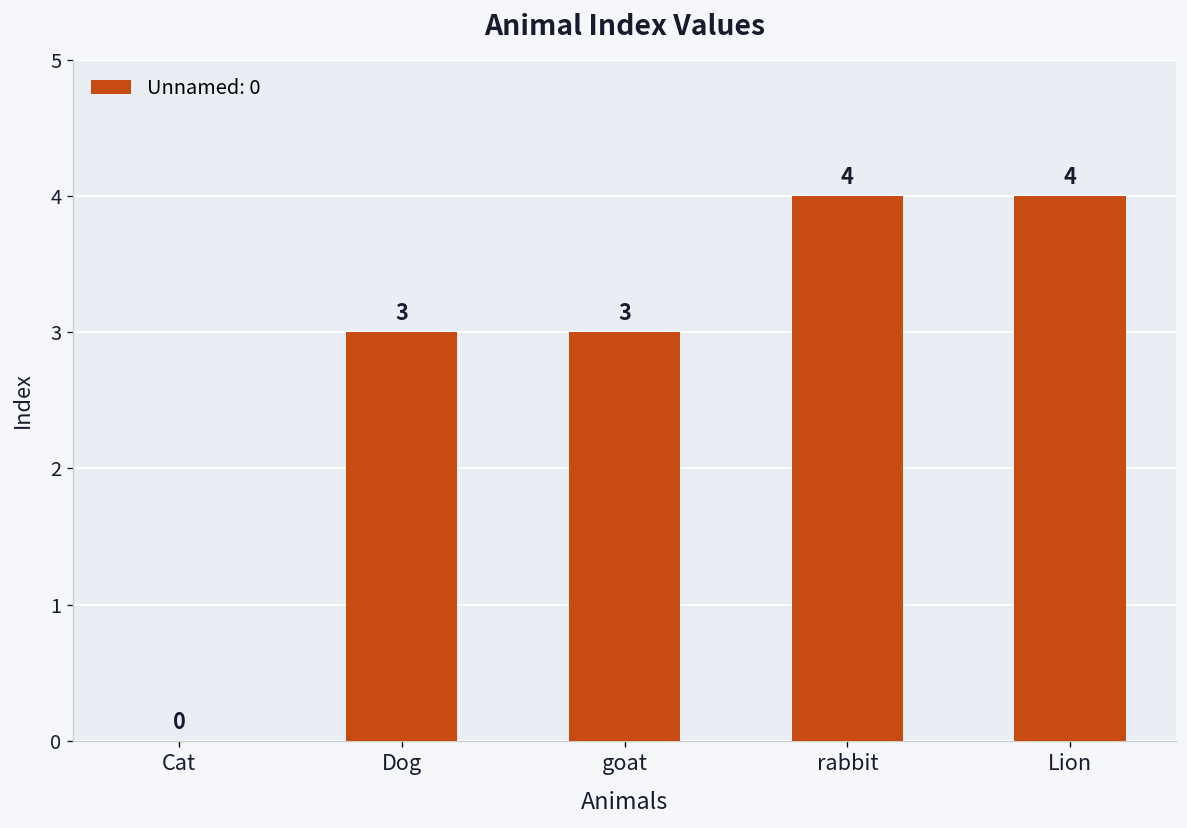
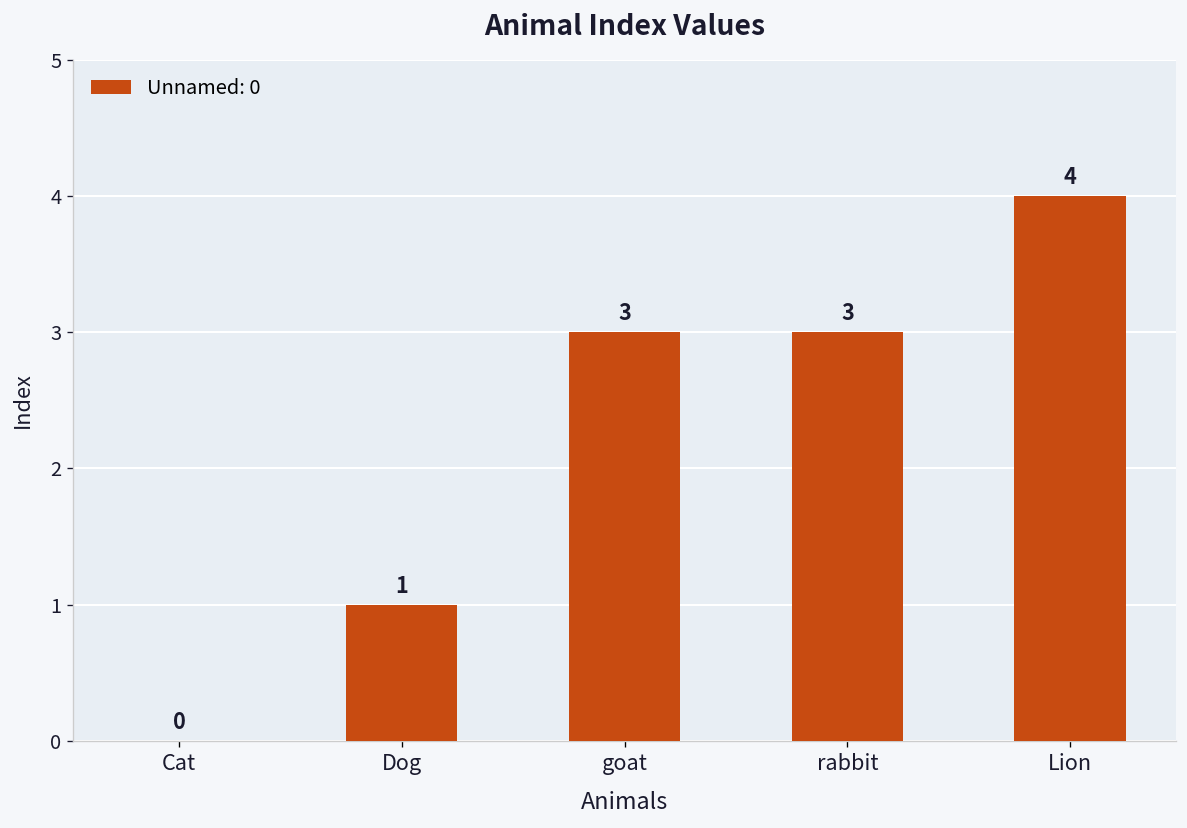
Dog: 3 -> 1
rabbit: 4 -> 3
